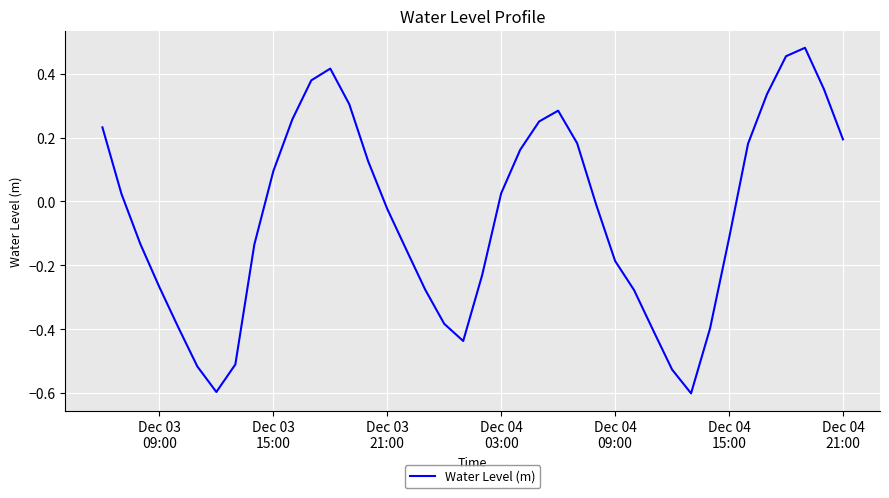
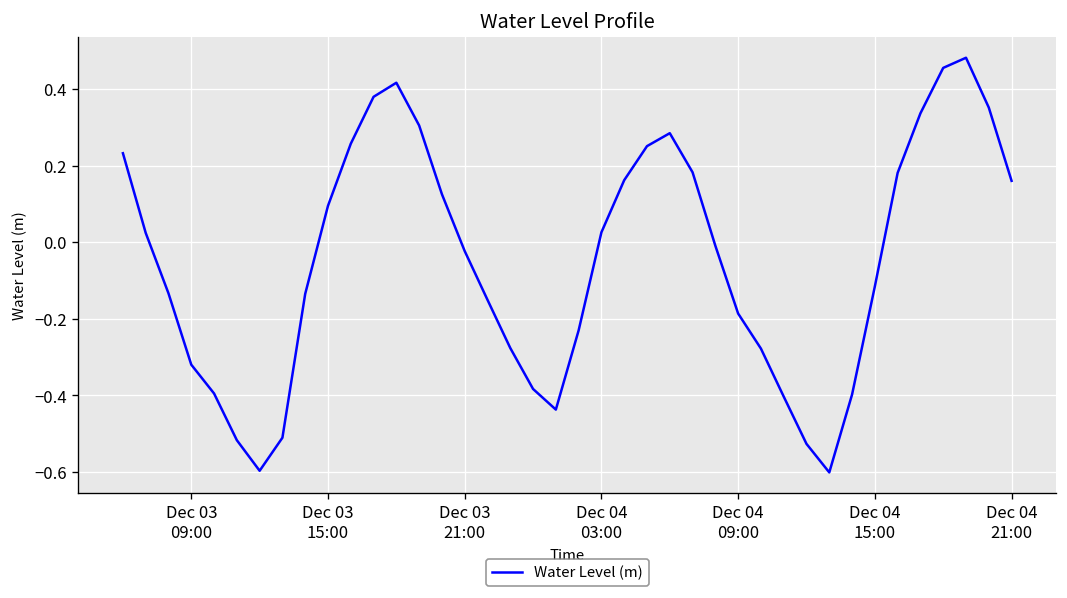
Dec 03 09:00: -0.27 -> -0.32
Dec 04 21:00: 0.19 -> 0.16
